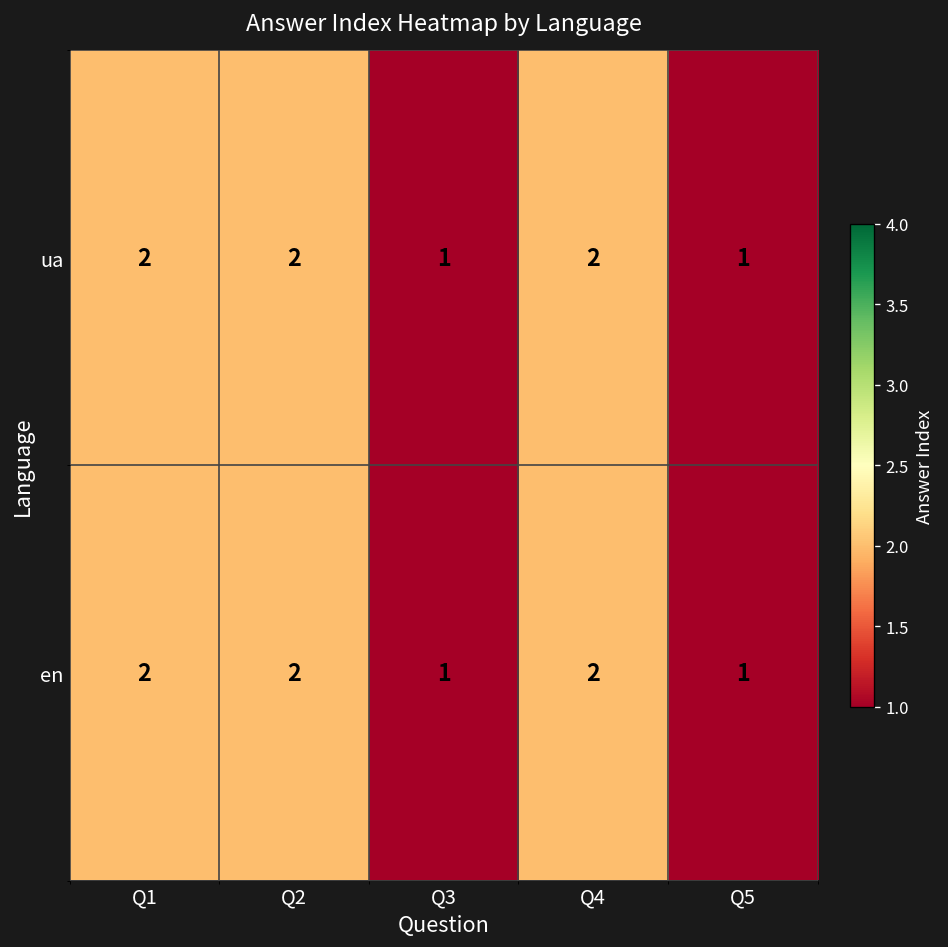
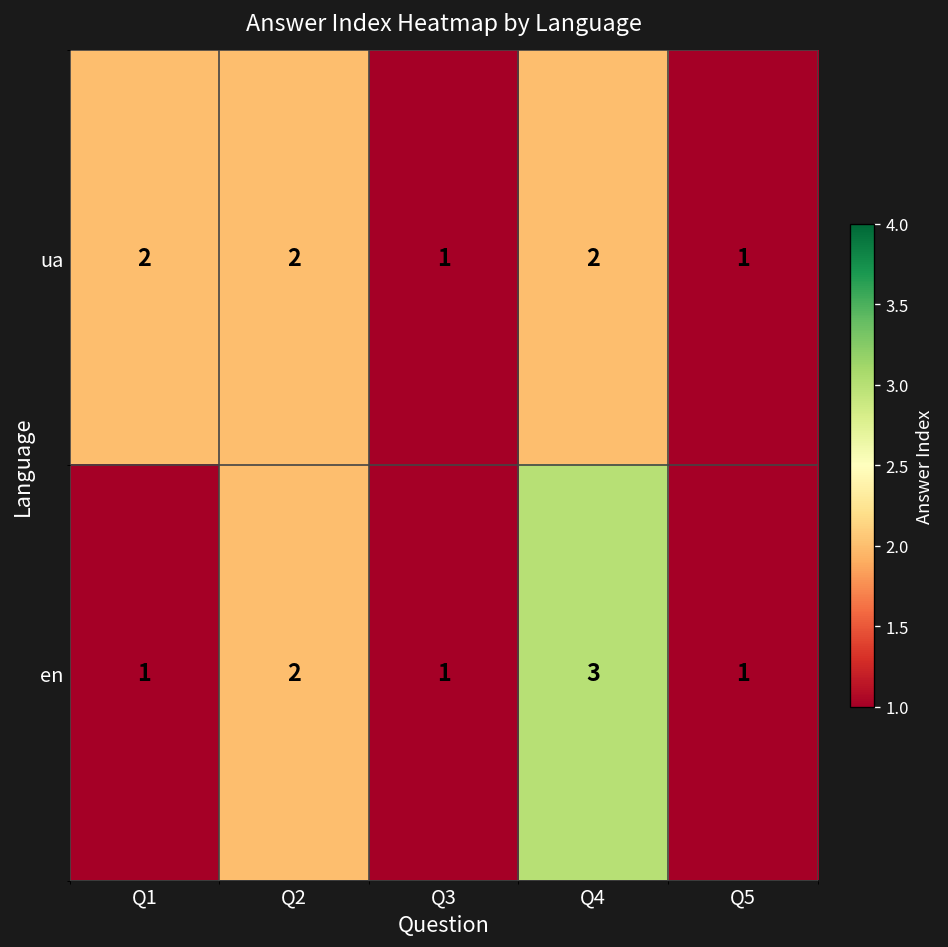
en, Q1: 2 -> 1
en, Q4: 2 -> 3
